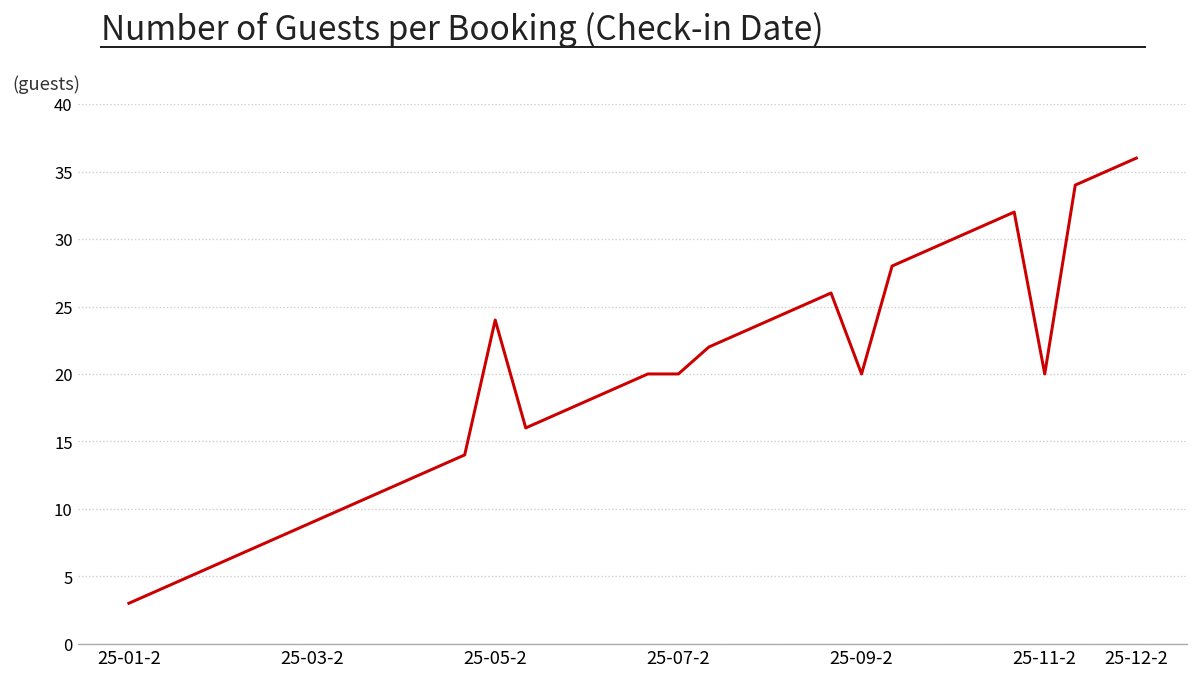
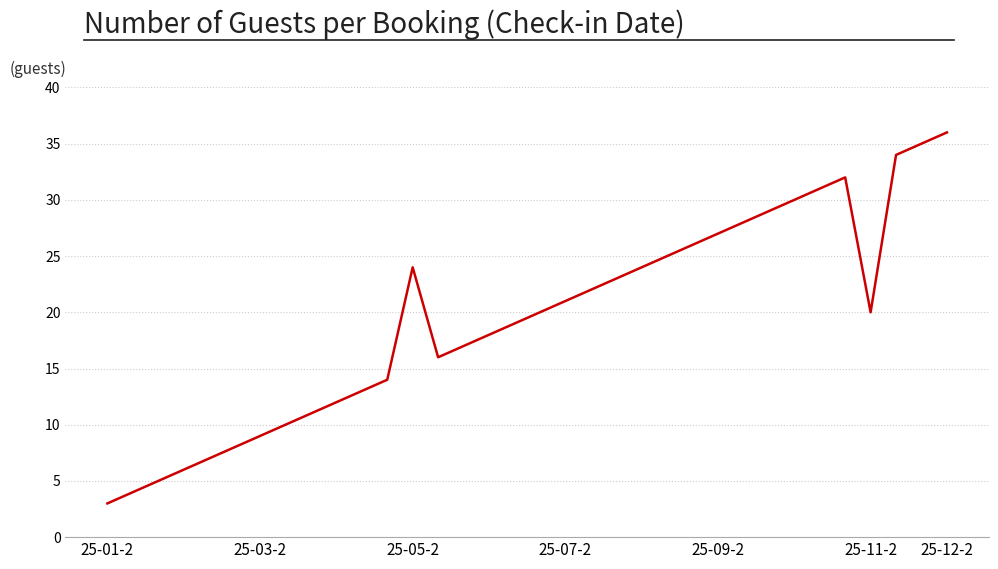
25-07-2: 20 -> 21
25-09-2: 20 -> 27
